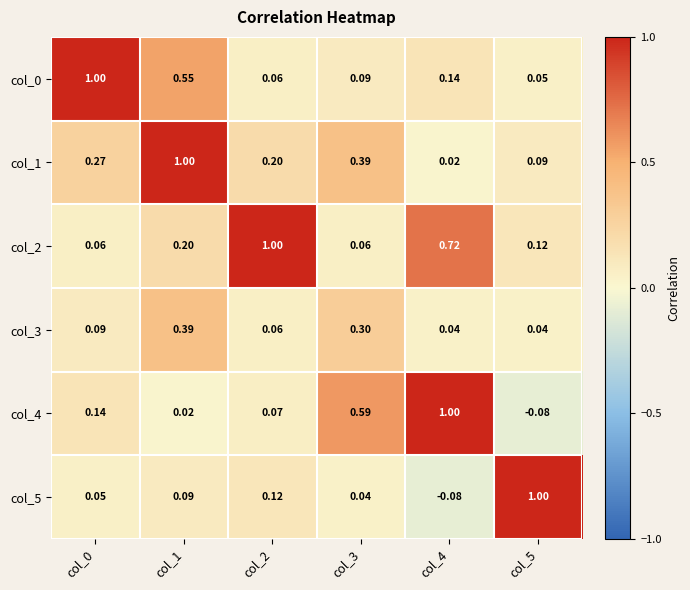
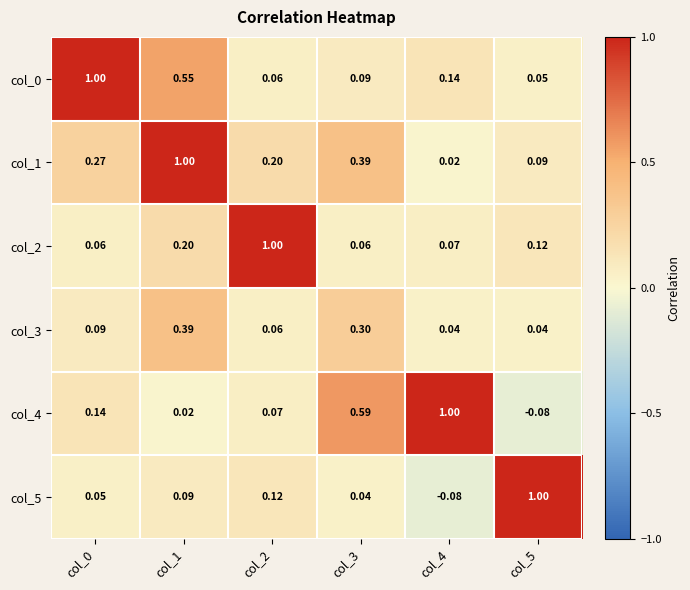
col_2, col_4: 0.72 -> 0.07
